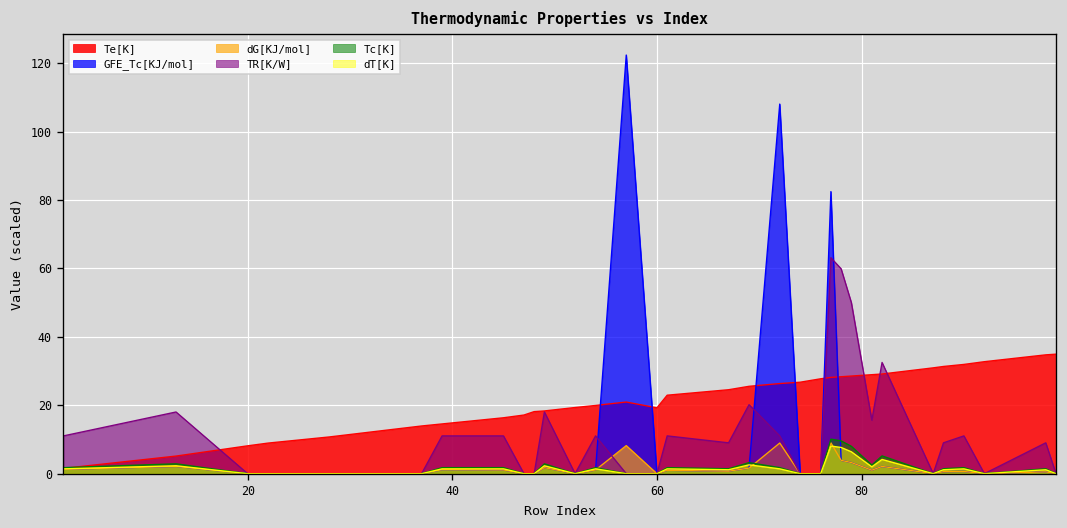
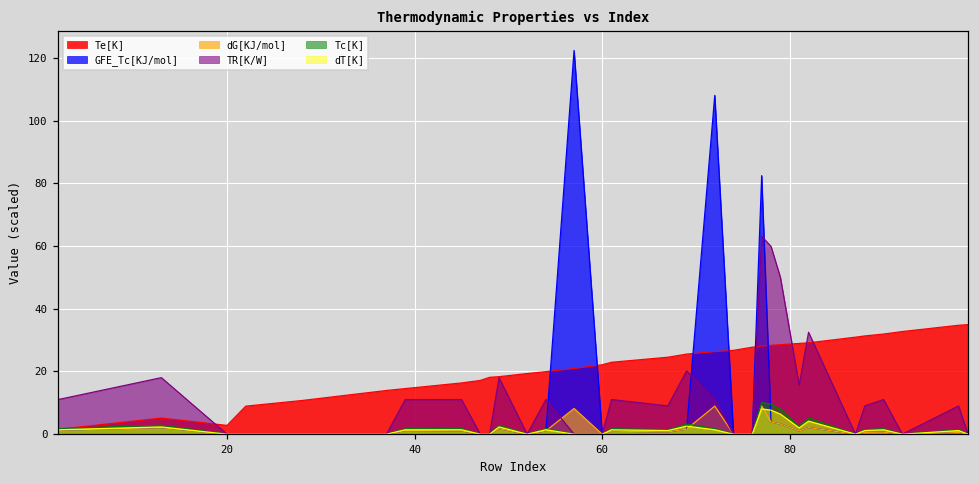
Te[K], 20: 8 -> 3
Te[K], 60: 19 -> 22
